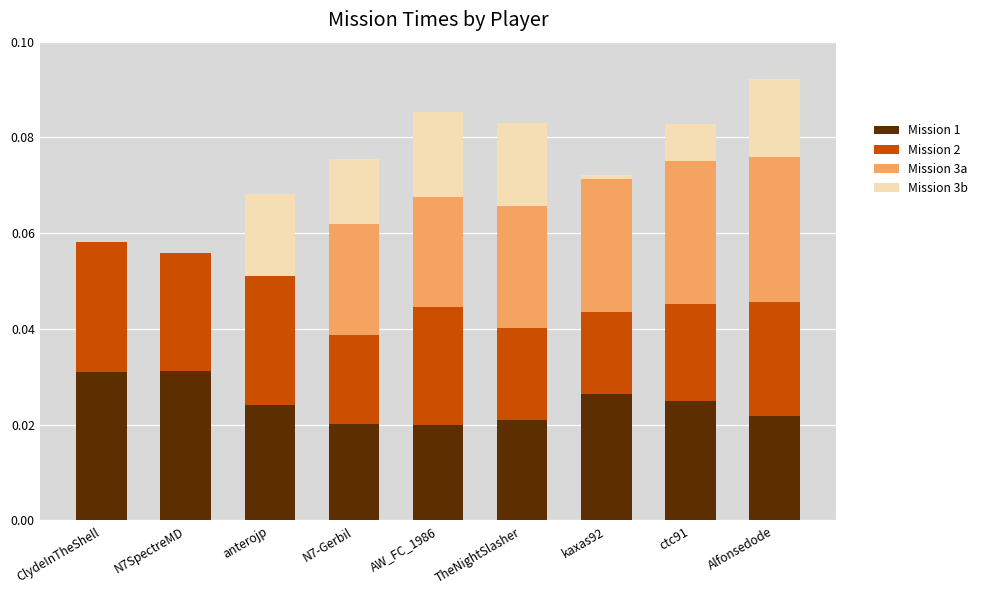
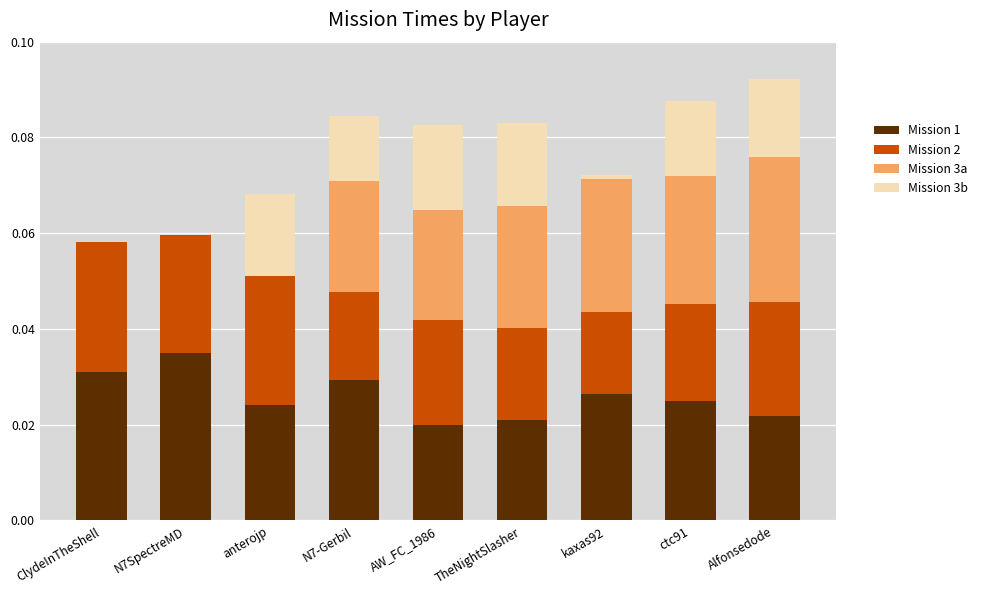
Mission 1, N7SpectreMD: 0.031 -> 0.035
Mission 1, N7-Gerbil: 0.020 -> 0.029
Mission 2, AW_FC_1986: 0.025 -> 0.022
Mission 3a, ctc91: 0.030 -> 0.027
Mission 3b, ctc91: 0.008 -> 0.016
